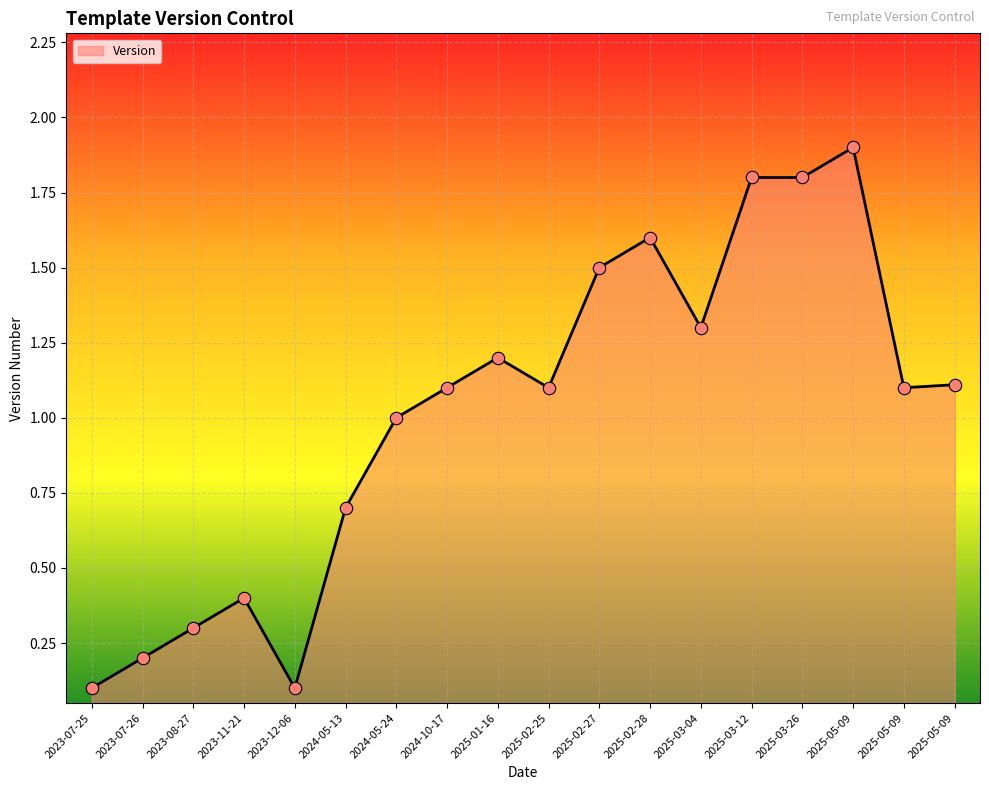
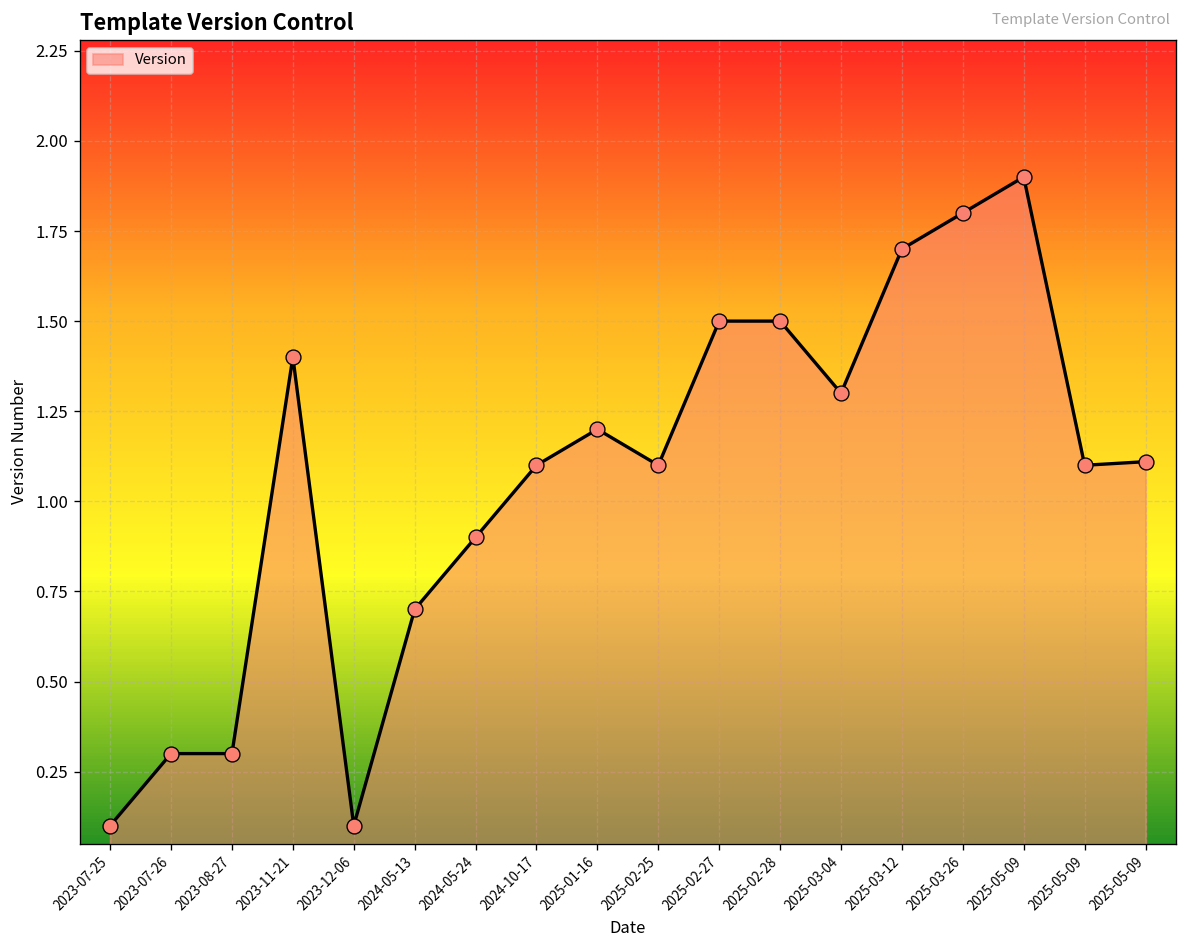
2023-07-26: 0.2 -> 0.3
2023-11-21: 0.4 -> 1.4
2024-05-24: 1.0 -> 0.9
2025-02-28: 1.6 -> 1.5
2025-03-12: 1.8 -> 1.7
